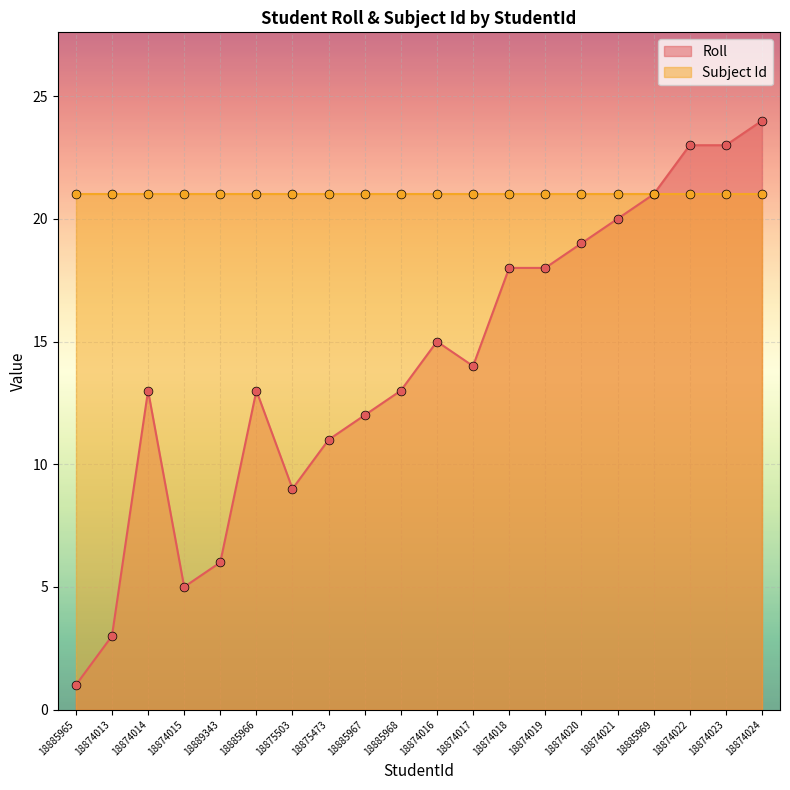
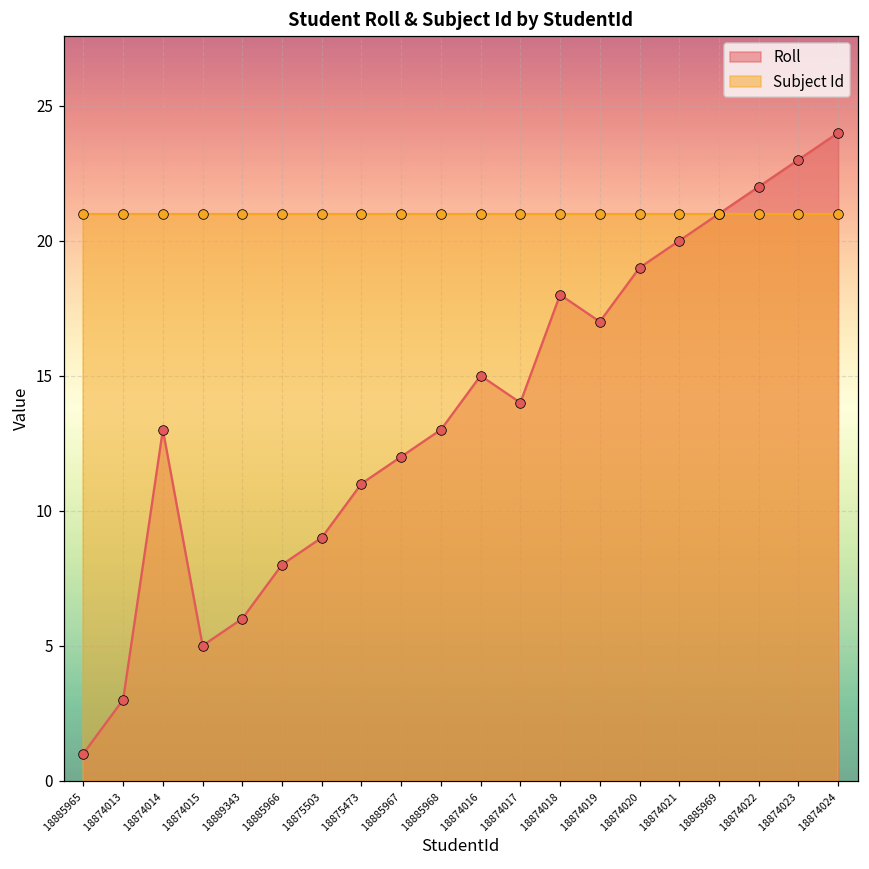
Roll, 18885966: 13 -> 8
Roll, 18874019: 18 -> 17
Roll, 18874022: 23 -> 22
